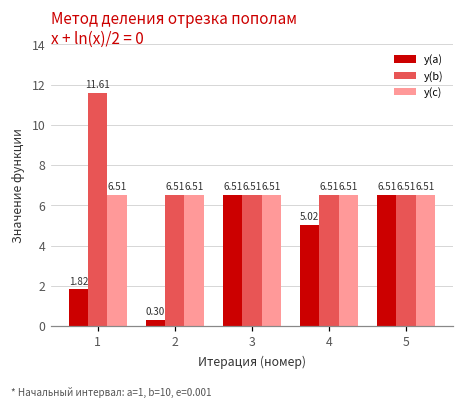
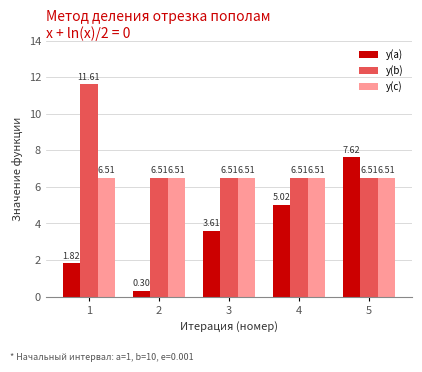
y(a), 3: 6.51 -> 3.61
y(a), 5: 6.51 -> 7.62
